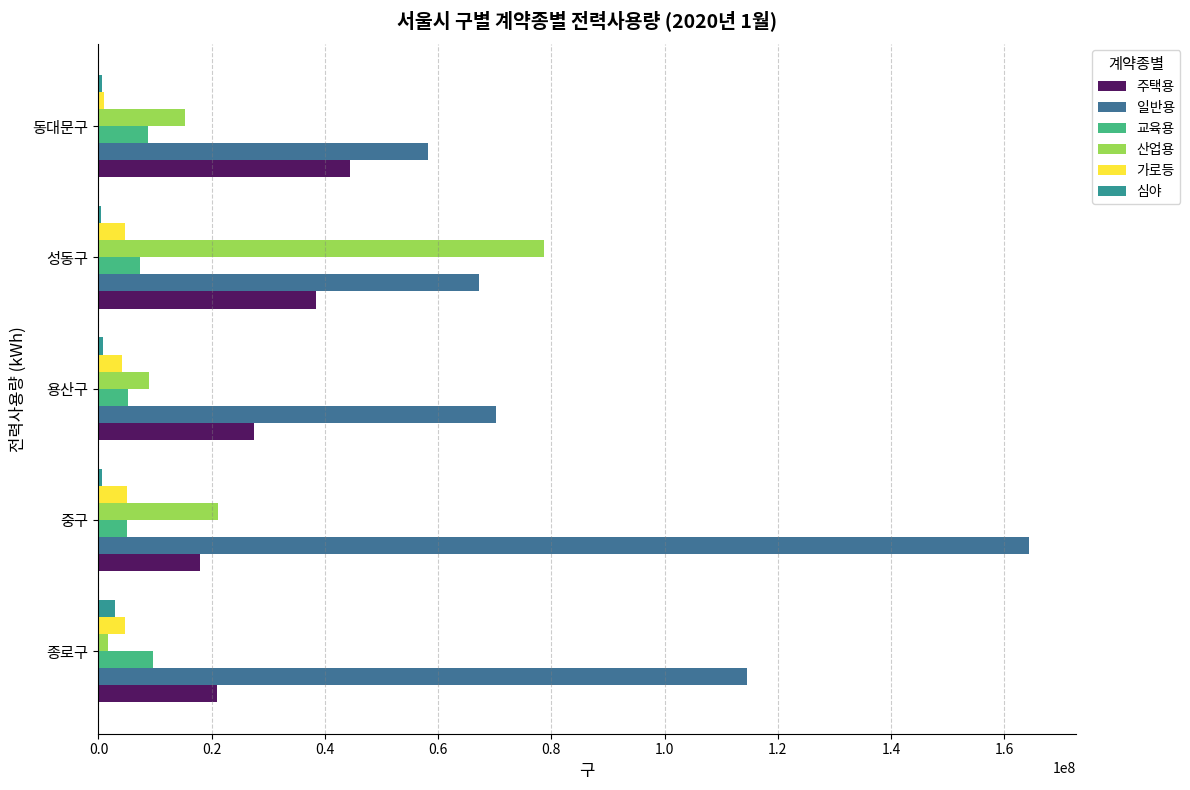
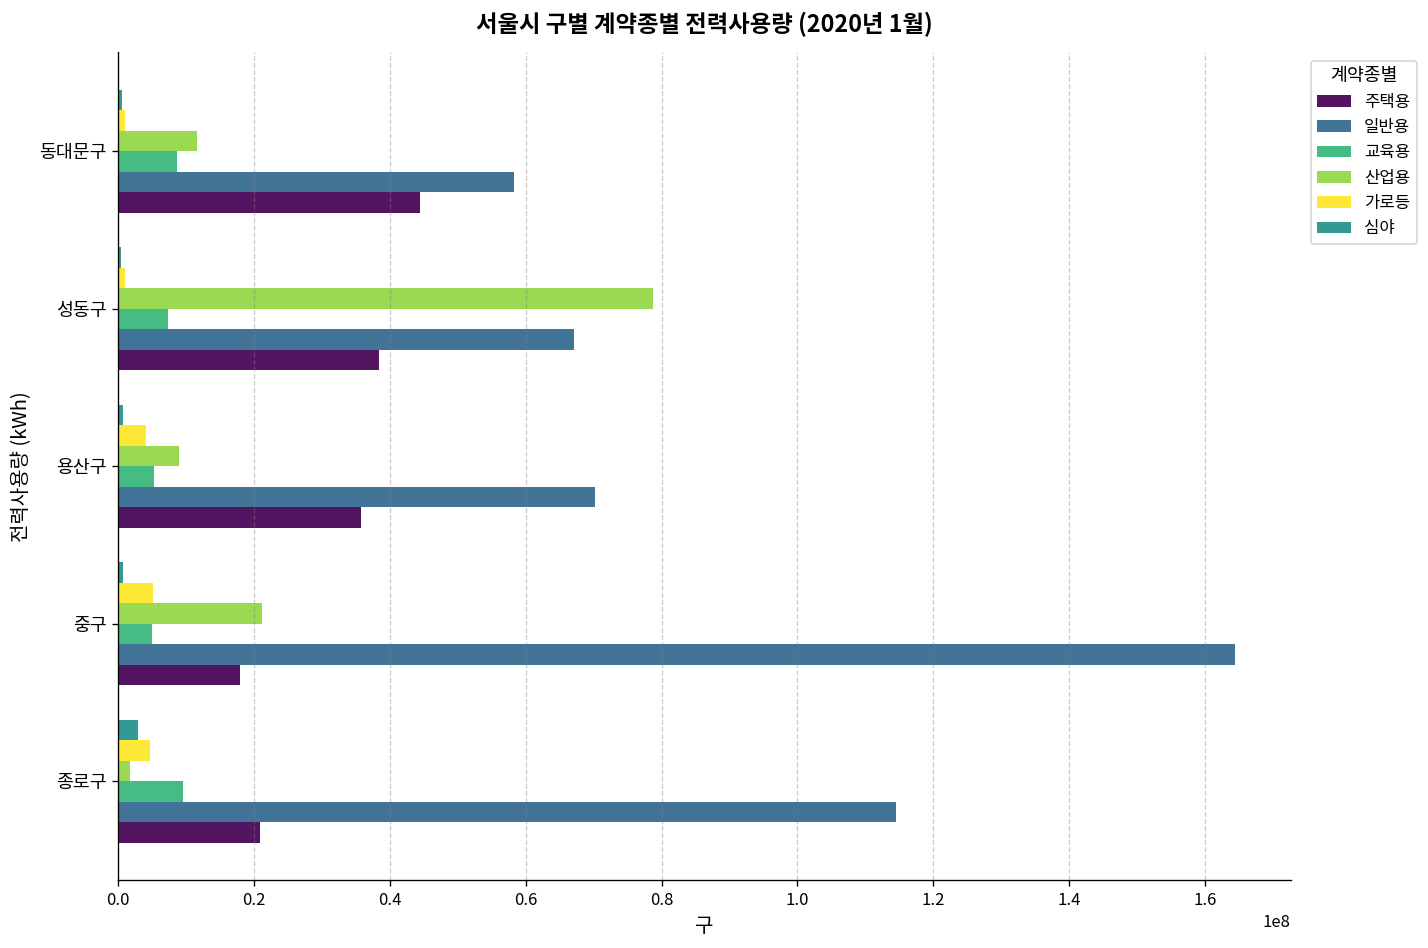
산업용, 동대문구: 15000000 -> 12000000
가로등, 성동구: 5000000 -> 1000000
주택용, 용산구: 27000000 -> 36000000
